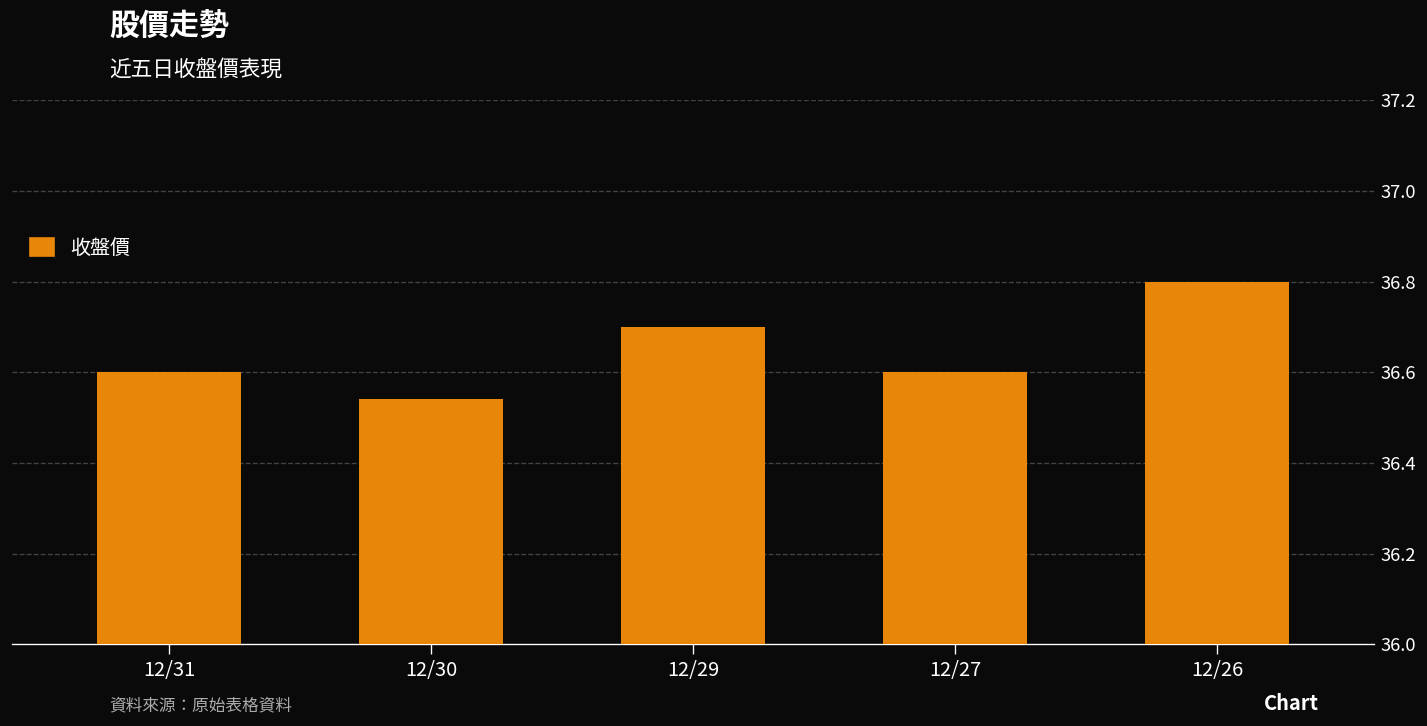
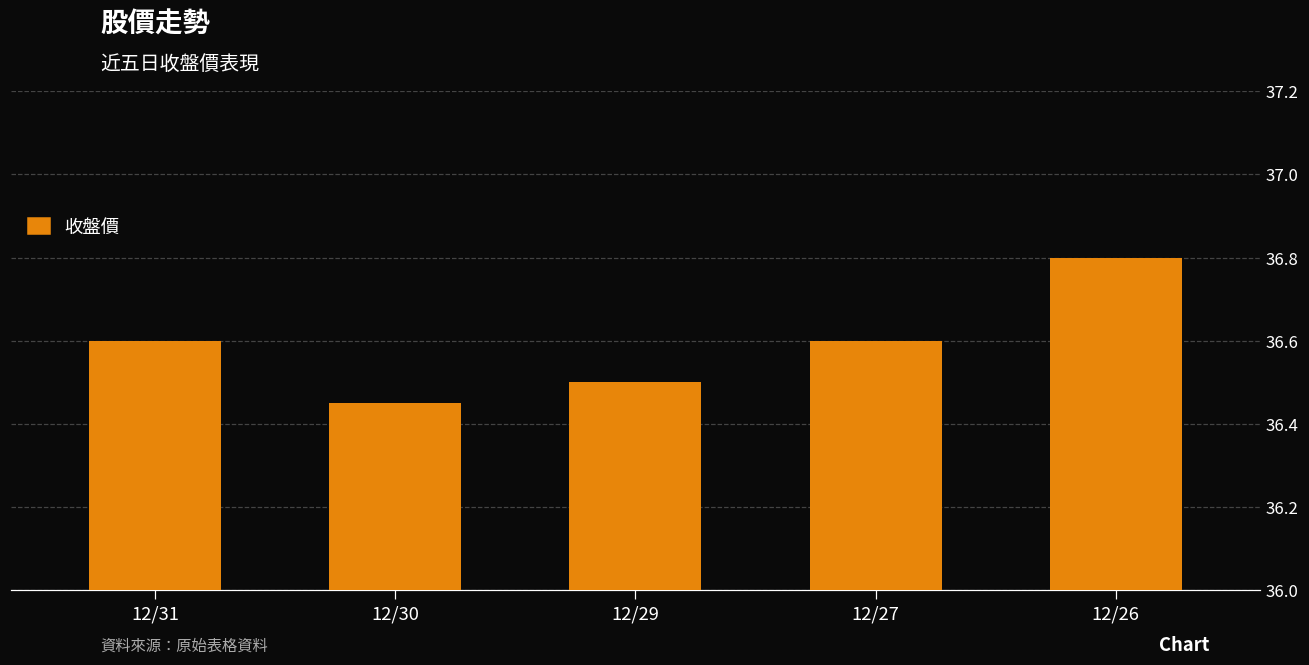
12/30: 36.54 -> 36.45
12/29: 36.7 -> 36.5
